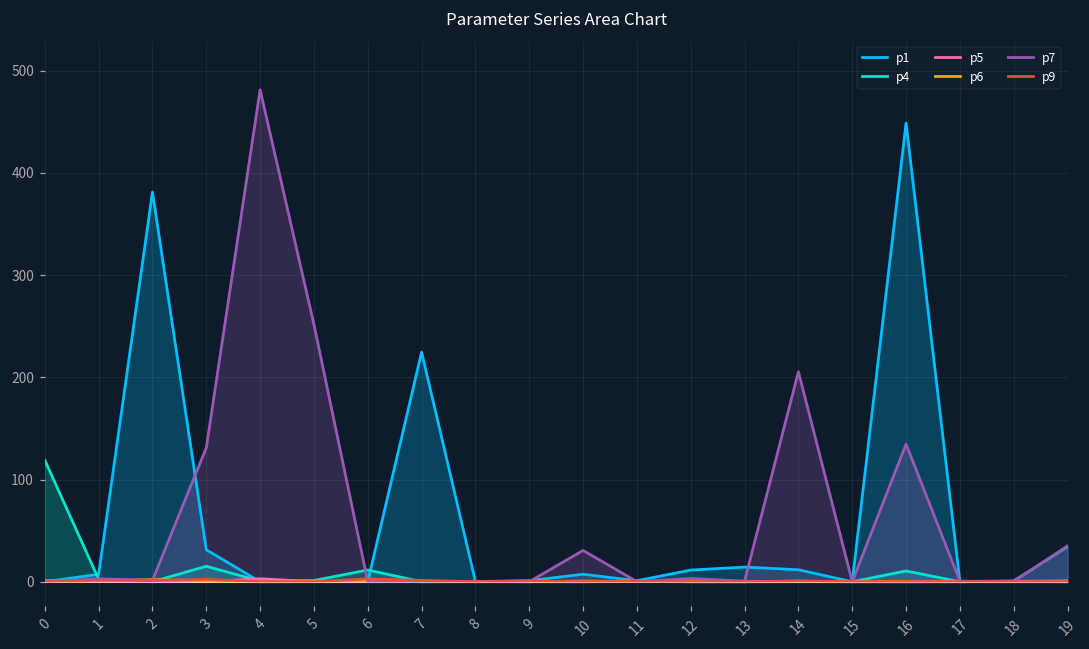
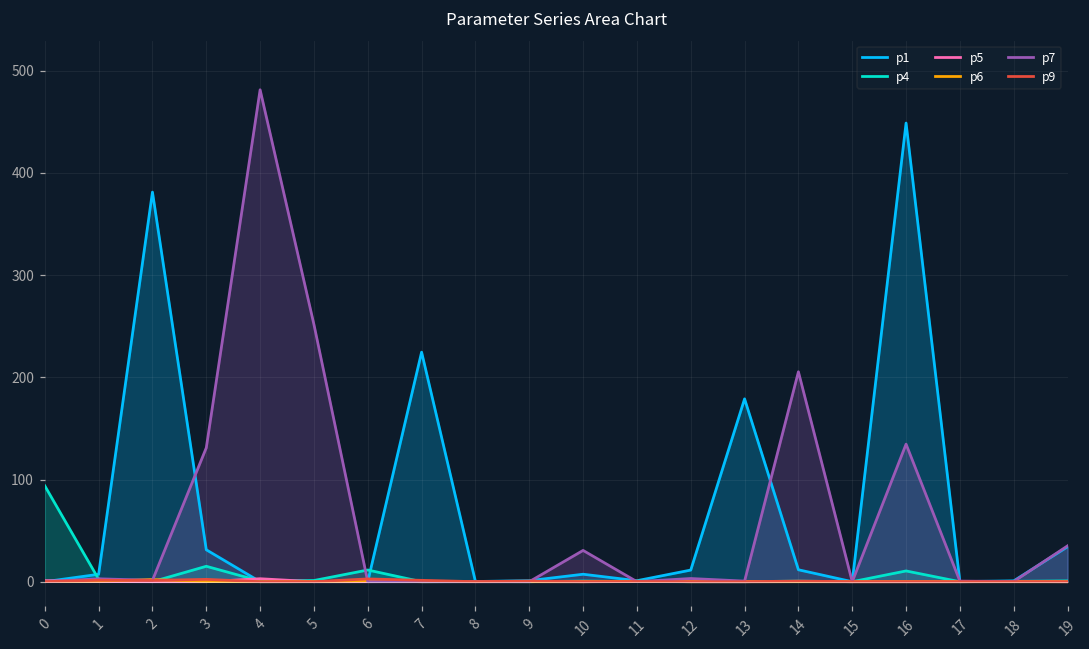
p4, 0: 120 -> 90
p1, 13: 10 -> 180
